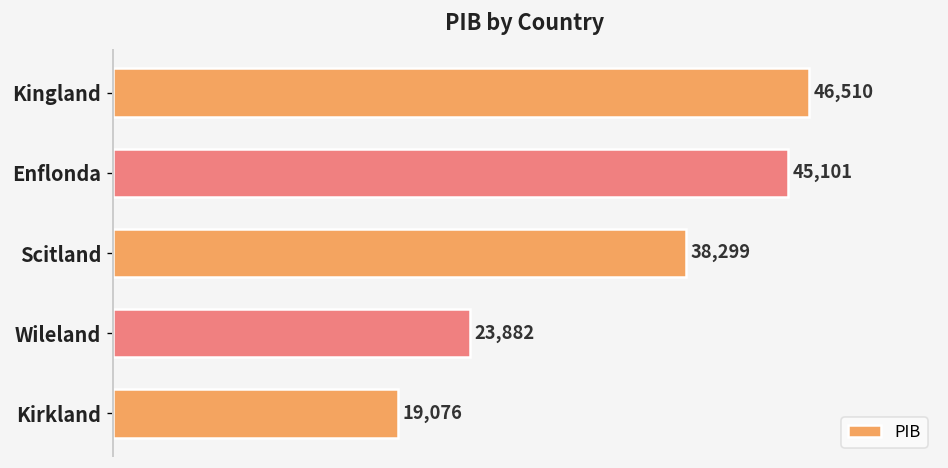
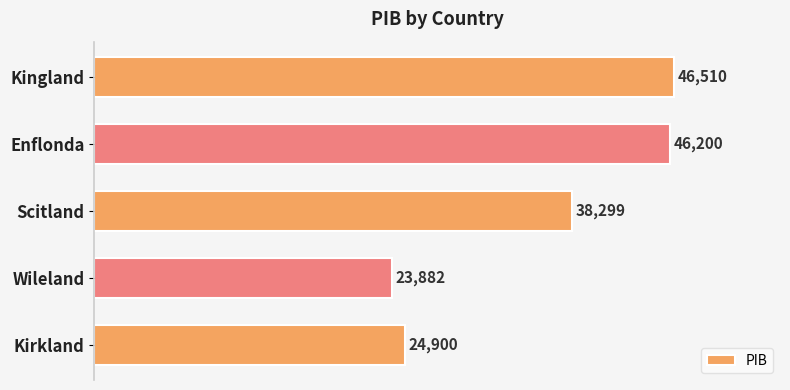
Enflonda: 45,101 -> 46,200
Kirkland: 19,076 -> 24,900
